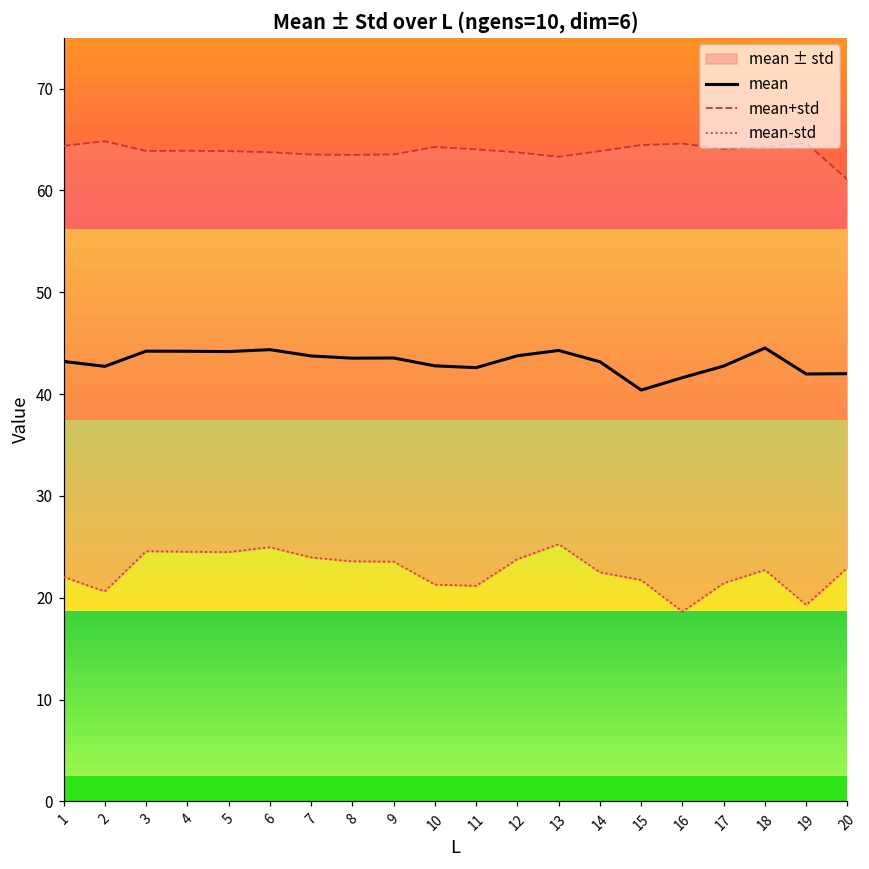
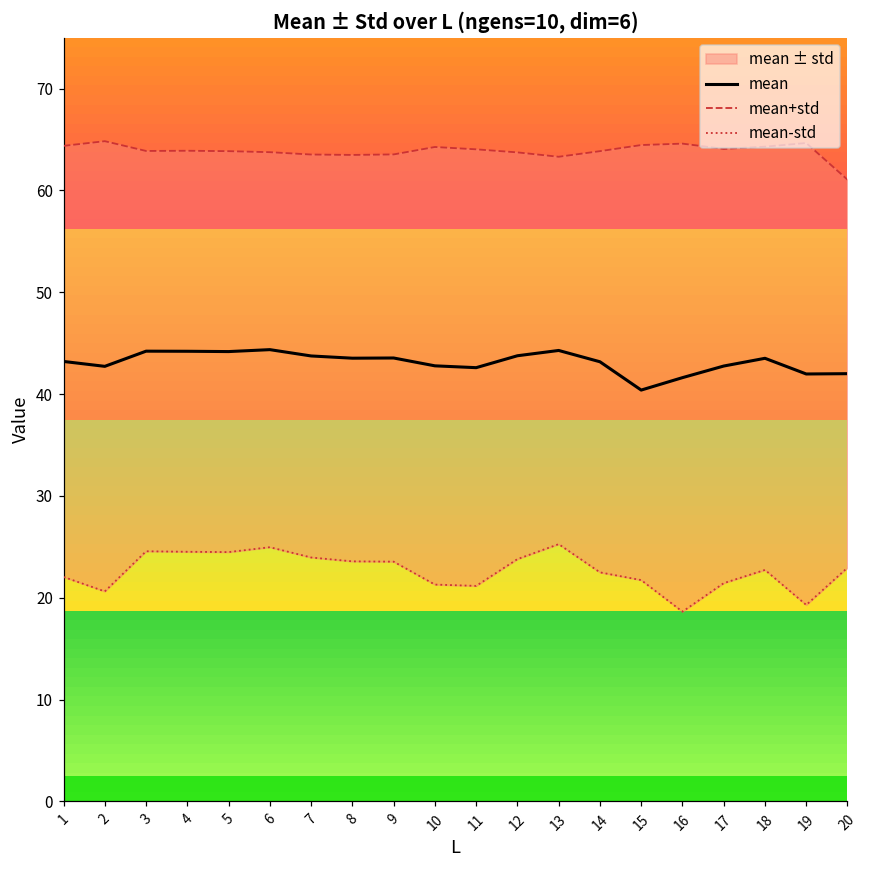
mean, 18: 45 -> 44
